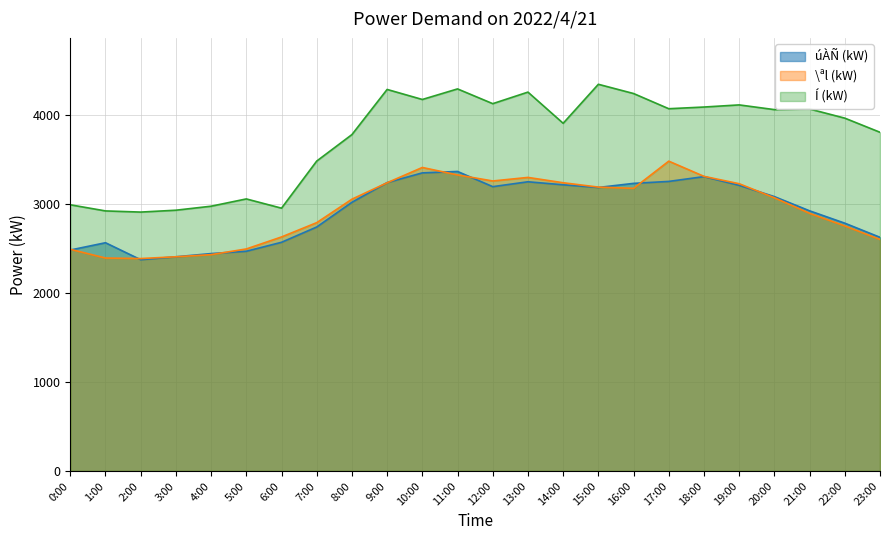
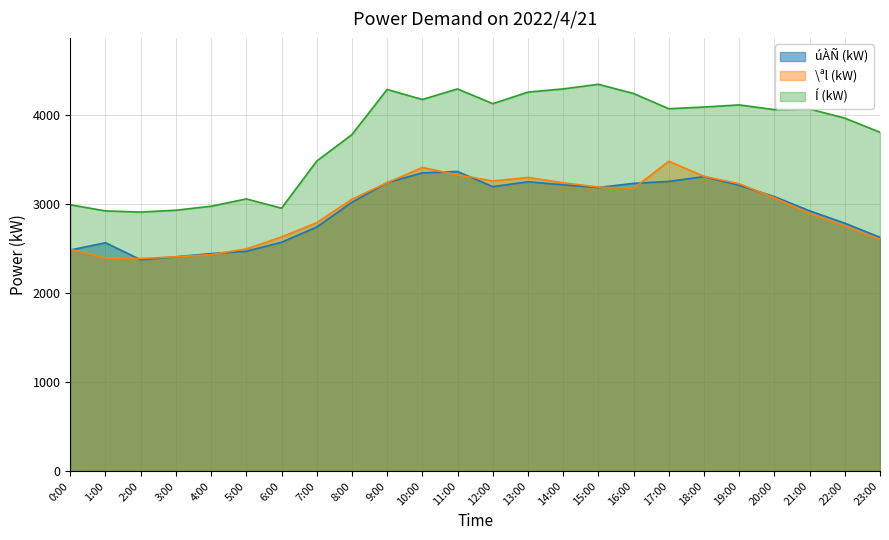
Í (kW), 14:00: 3900 -> 4300
